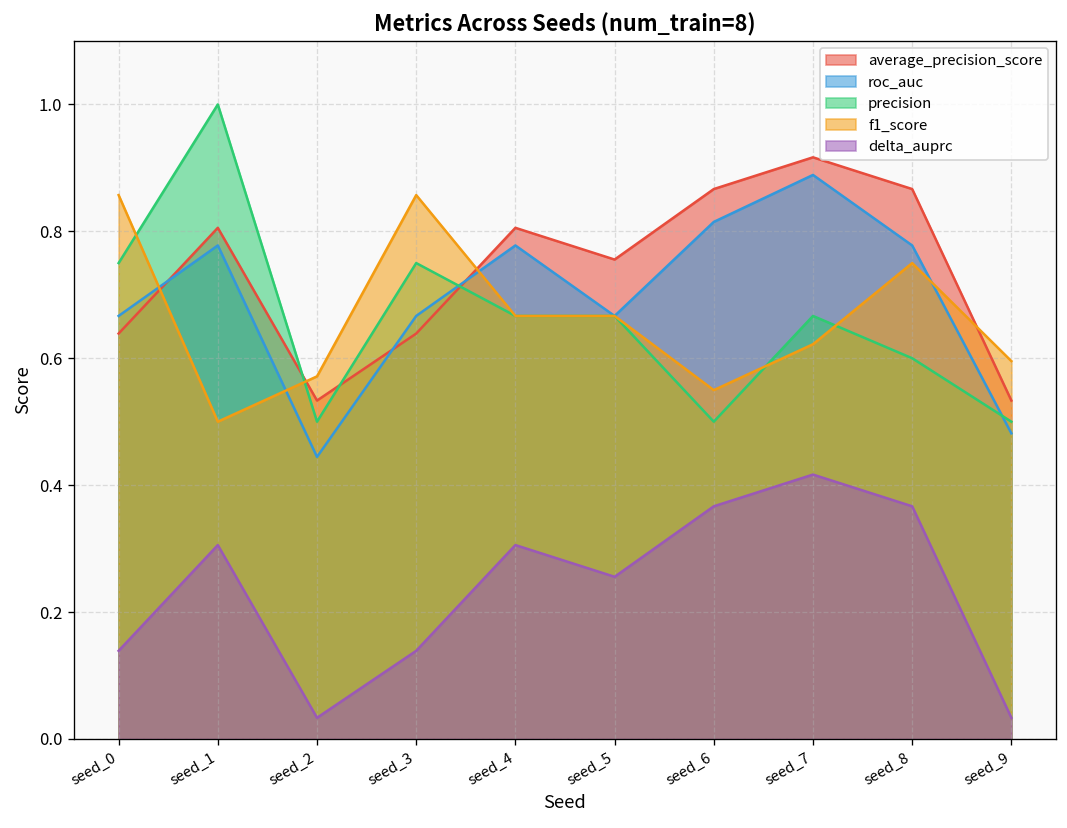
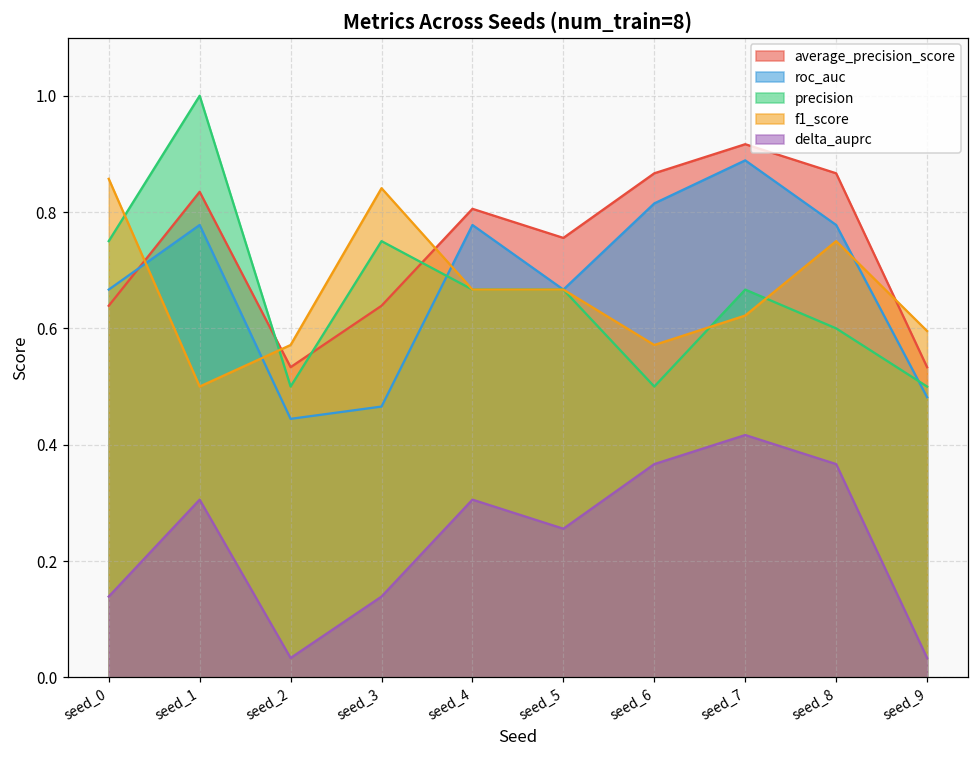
average_precision_score, seed_1: 0.81 -> 0.83
roc_auc, seed_3: 0.67 -> 0.47
f1_score, seed_3: 0.86 -> 0.84
f1_score, seed_6: 0.55 -> 0.57
